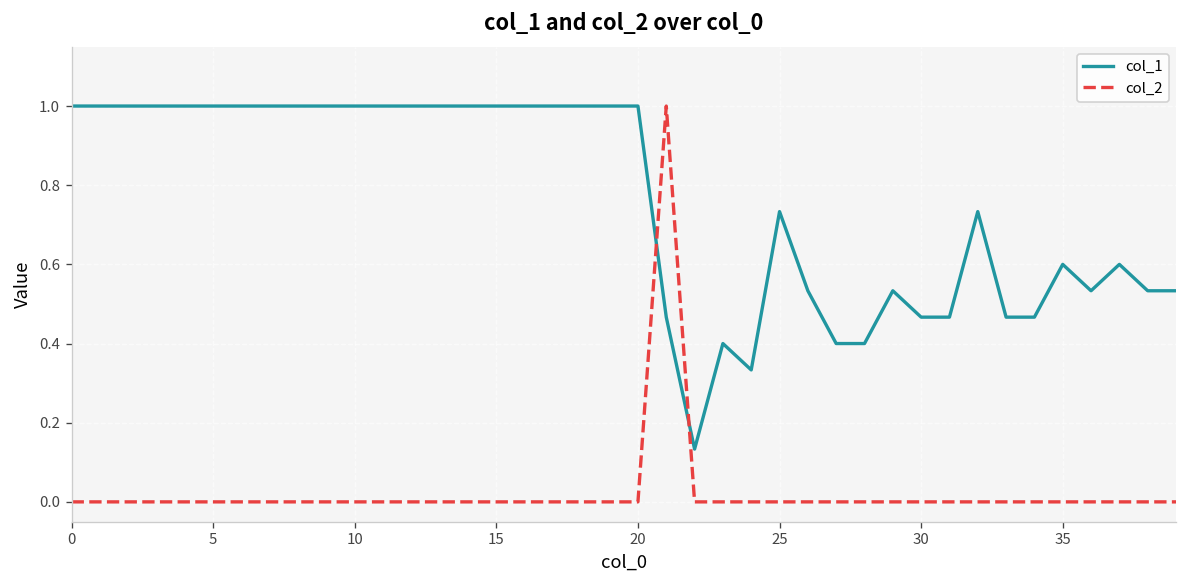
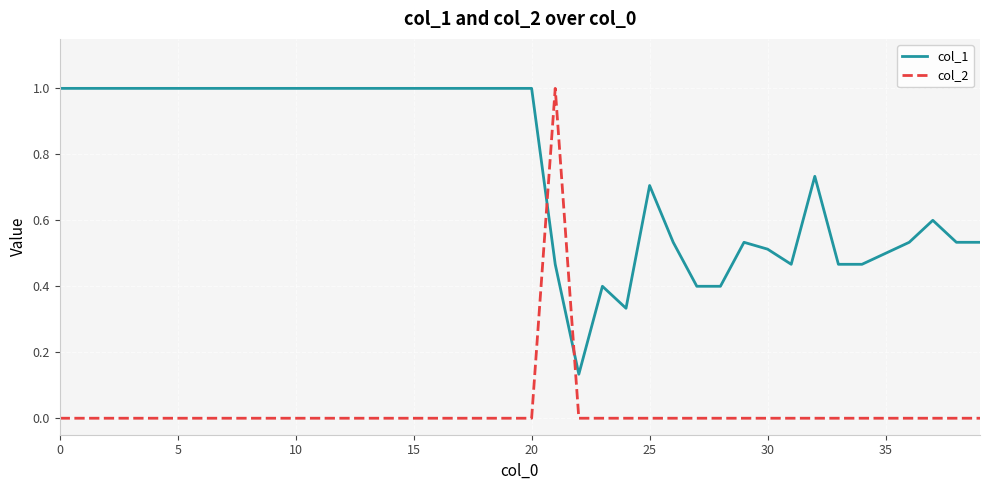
col_1, 25: 0.73 -> 0.71
col_1, 30: 0.47 -> 0.51
col_1, 35: 0.6 -> 0.5
